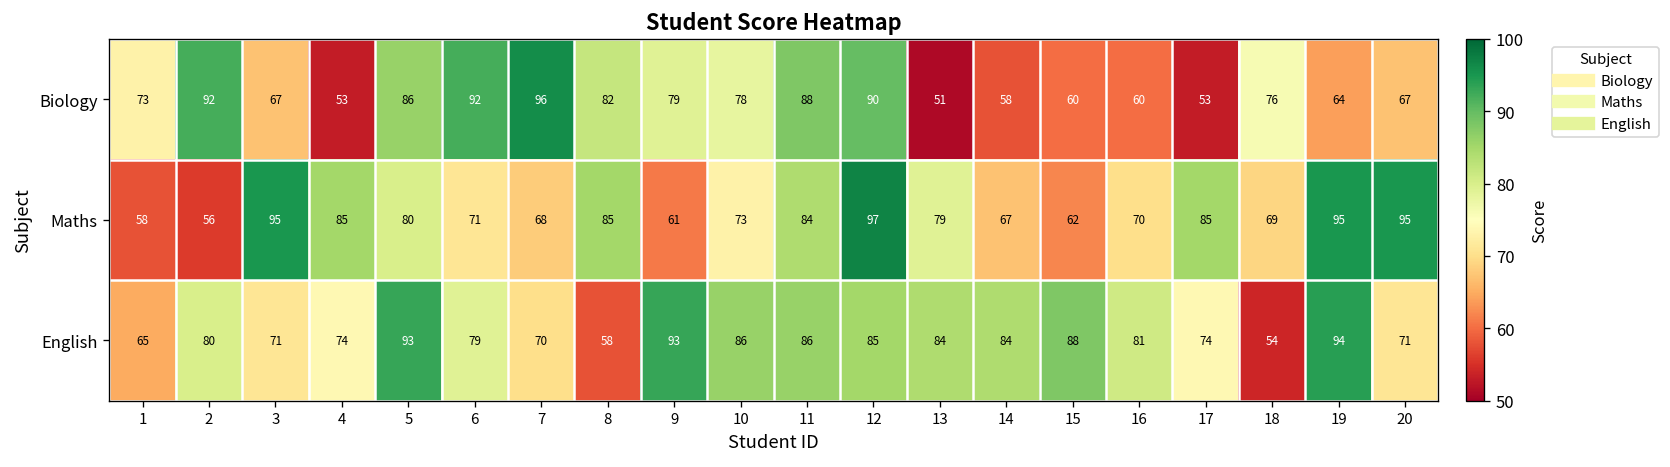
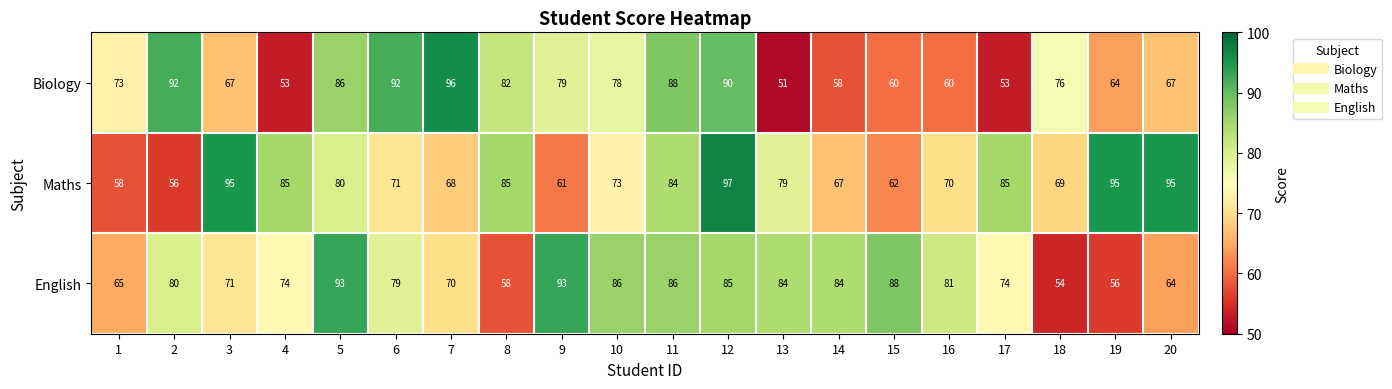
English, 19: 94 -> 56
English, 20: 71 -> 64
